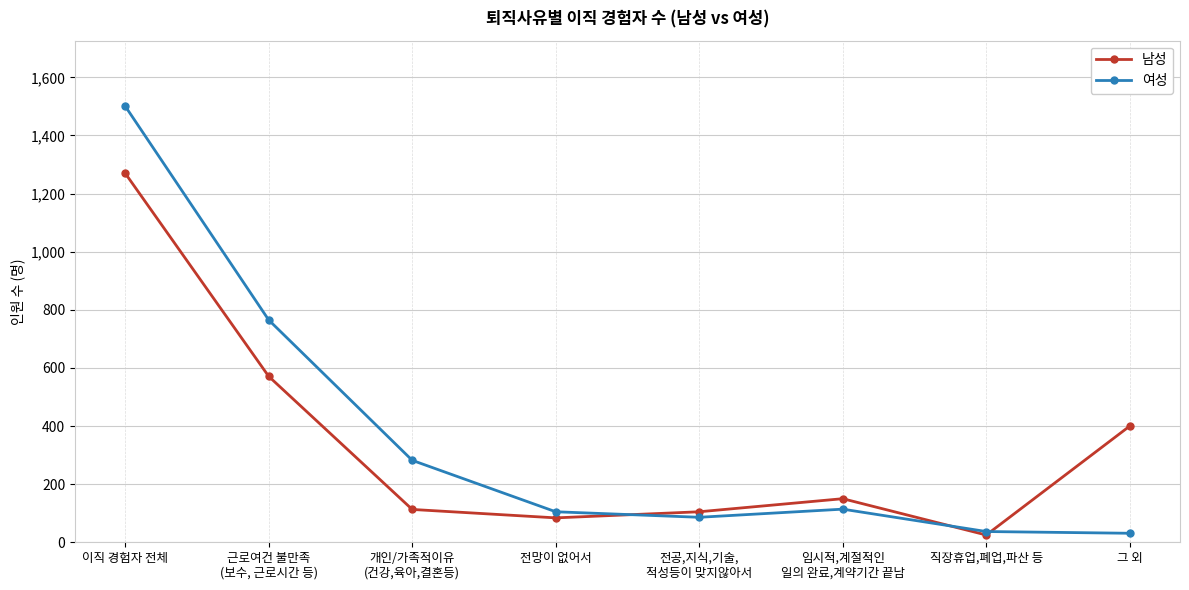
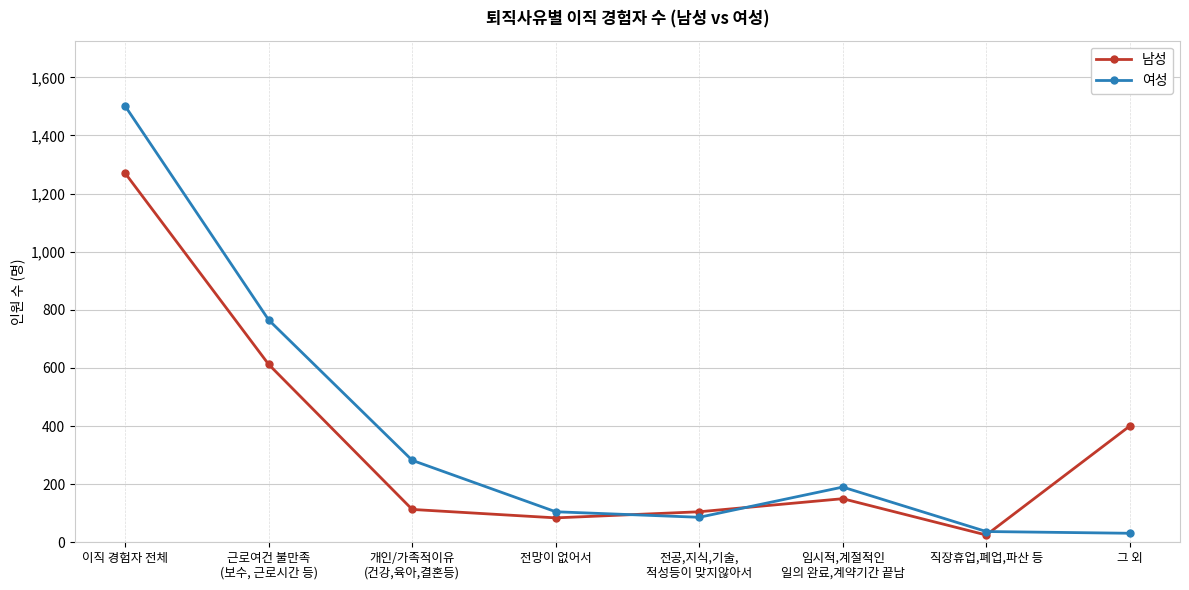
남성, 근로여건 불만족 (보수, 근로시간 등): 570 -> 610
여성, 임시적,계절적인 일의 완료,계약기간 끝남: 110 -> 190
